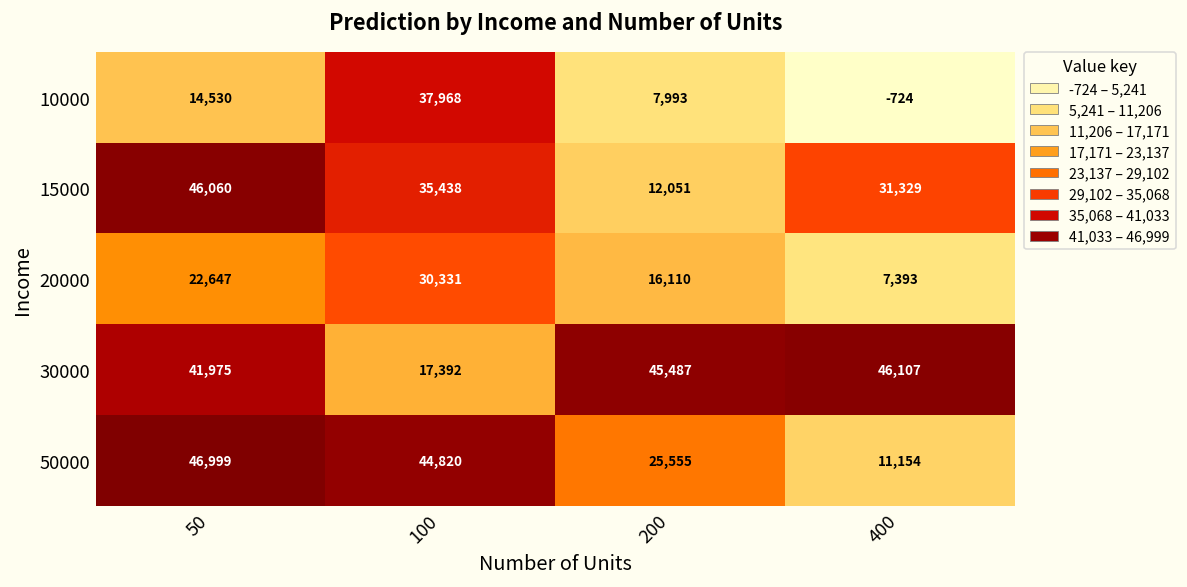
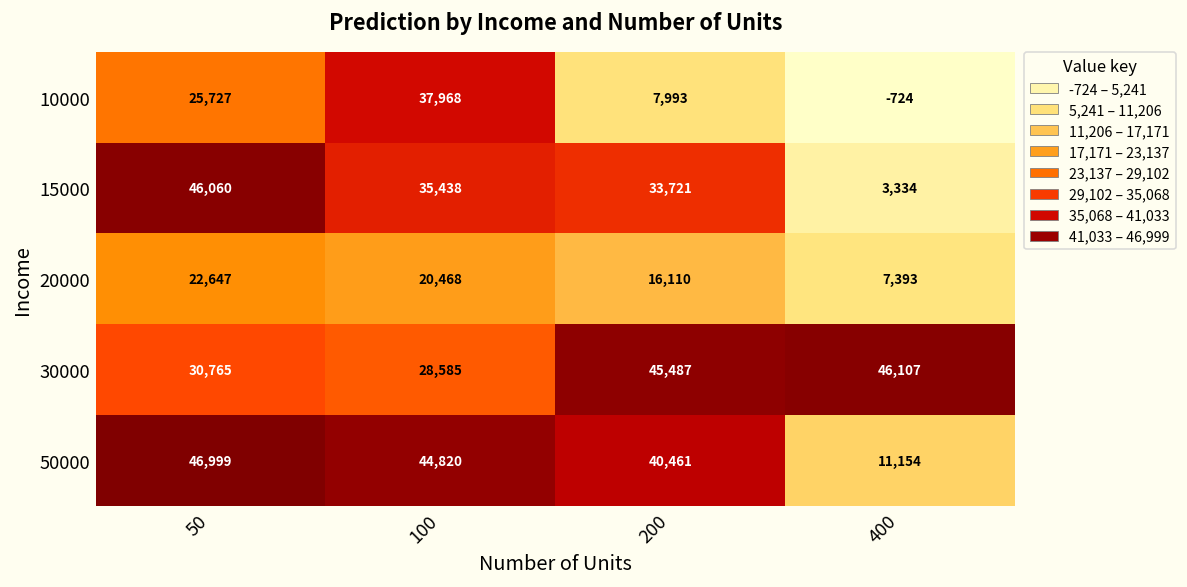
10000, 50: 14,530 -> 25,727
15000, 200: 12,051 -> 33,721
15000, 400: 31,329 -> 3,334
20000, 100: 30,331 -> 20,468
30000, 50: 41,975 -> 30,765
30000, 100: 17,392 -> 28,585
50000, 200: 25,555 -> 40,461
